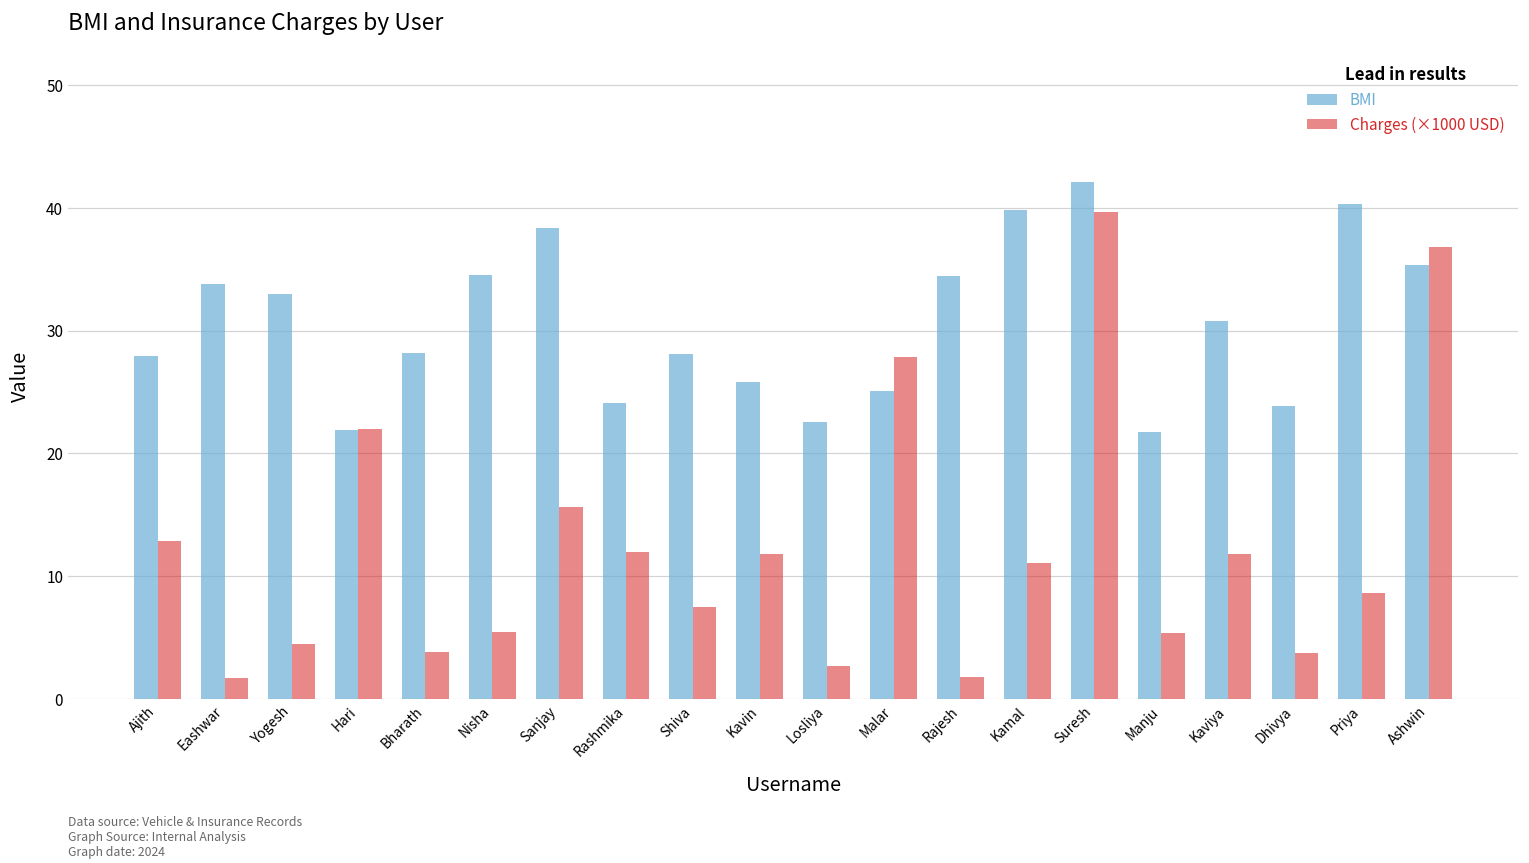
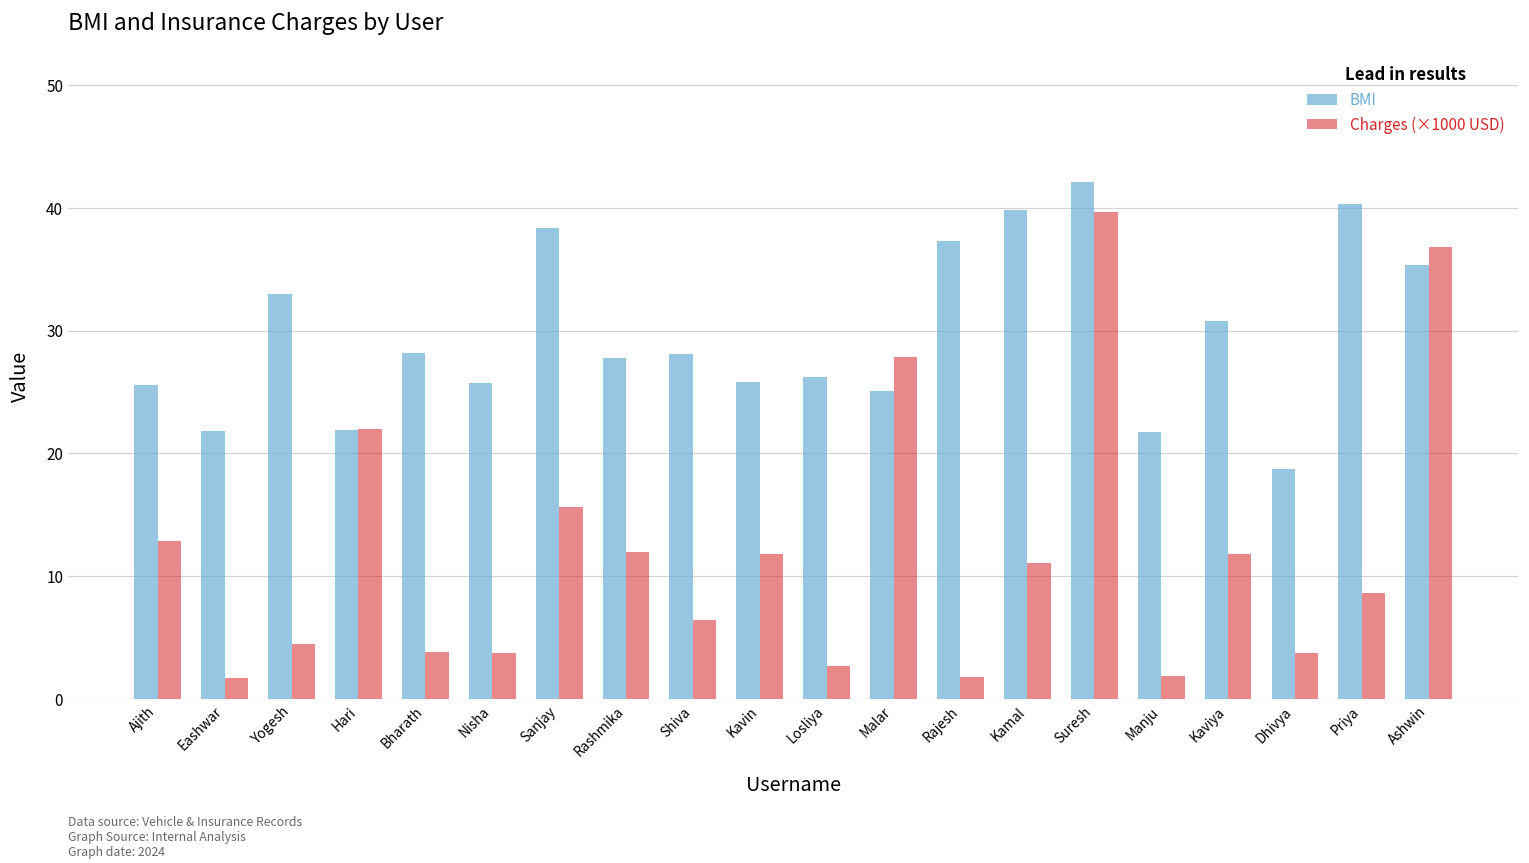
BMI, Ajith: 27.9 -> 25.6
BMI, Eashwar: 33.8 -> 21.8
BMI, Nisha: 34.5 -> 25.7
Charges (×1000 USD), Nisha: 5.5 -> 3.8
BMI, Rashmika: 24.1 -> 27.7
Charges (×1000 USD), Shiva: 7.5 -> 6.4
BMI, Losliya: 22.6 -> 26.2
BMI, Rajesh: 34.4 -> 37.3
Charges (×1000 USD), Manju: 5.4 -> 1.8
BMI, Dhivya: 23.8 -> 18.7
